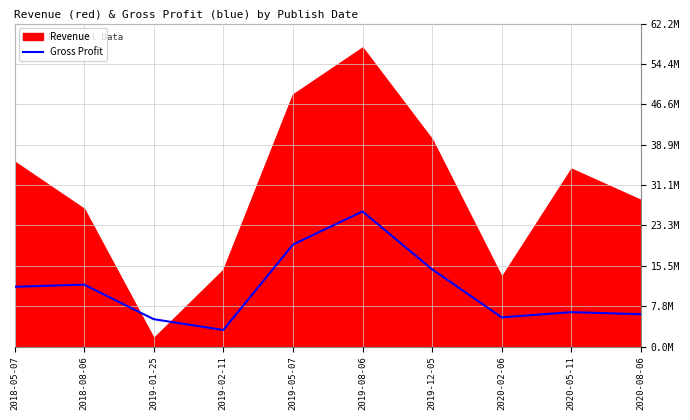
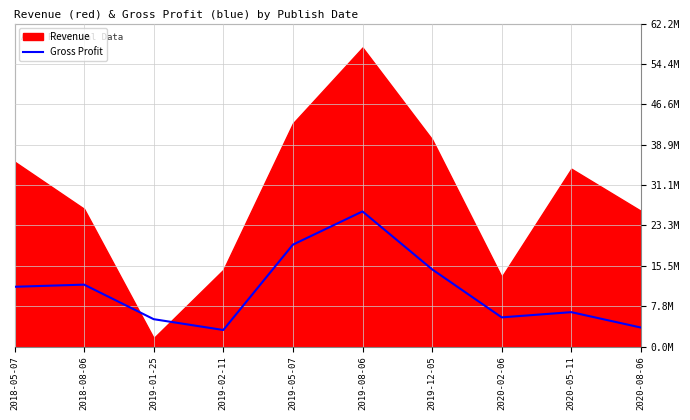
Revenue, 2019-05-07: 49000000 -> 43000000
Gross Profit, 2020-08-06: 6000000 -> 4000000
Revenue, 2020-08-06: 28000000 -> 26000000
